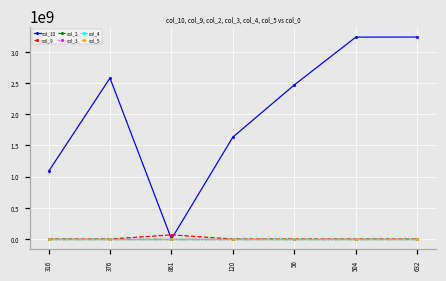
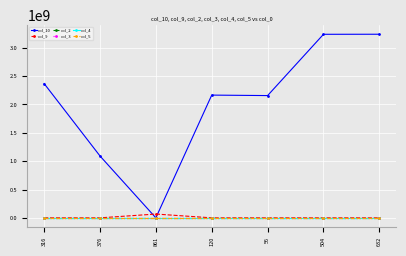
col_10, 316: 1100000000 -> 2400000000
col_10, 376: 2600000000 -> 1100000000
col_10, 120: 1600000000 -> 2200000000
col_10, 56: 2500000000 -> 2200000000
